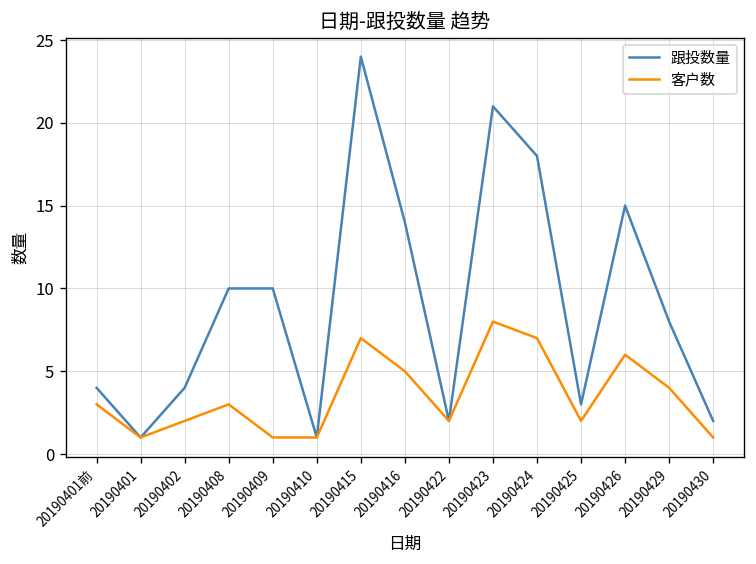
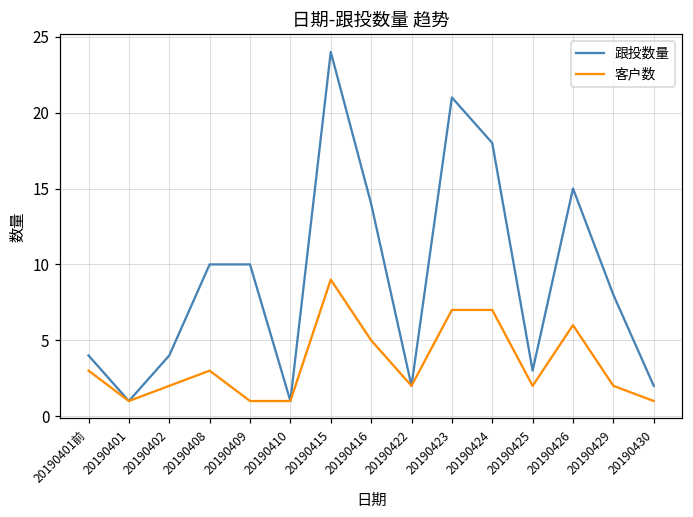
客户数, 20190415: 7 -> 9
客户数, 20190423: 8 -> 7
客户数, 20190429: 4 -> 2
